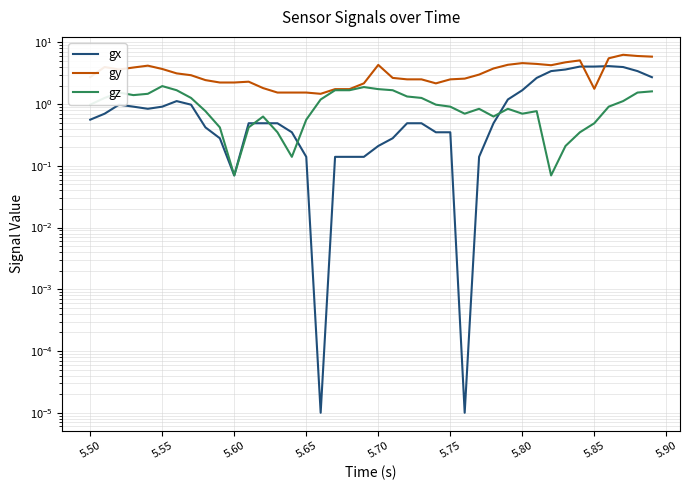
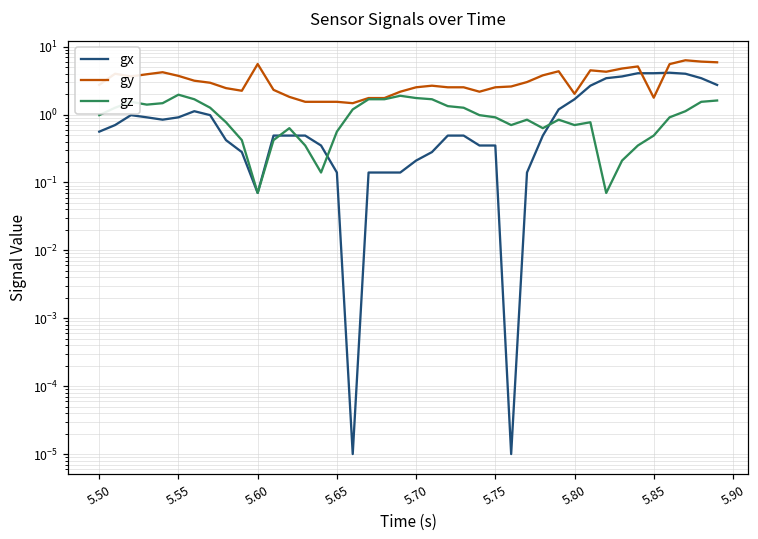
gy, 5.60: 2.2 -> 6
gy, 5.70: 4 -> 2.5
gy, 5.80: 5 -> 2.0
